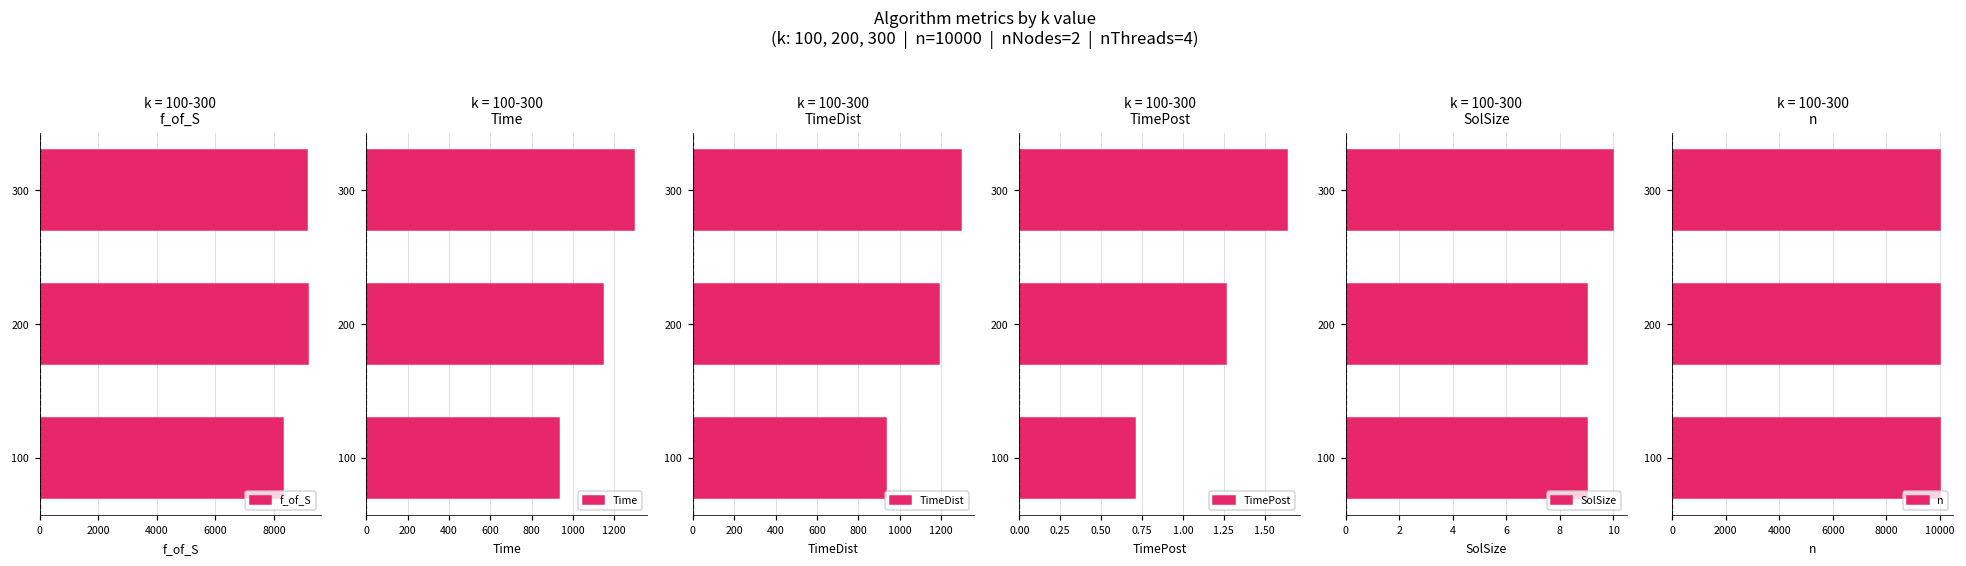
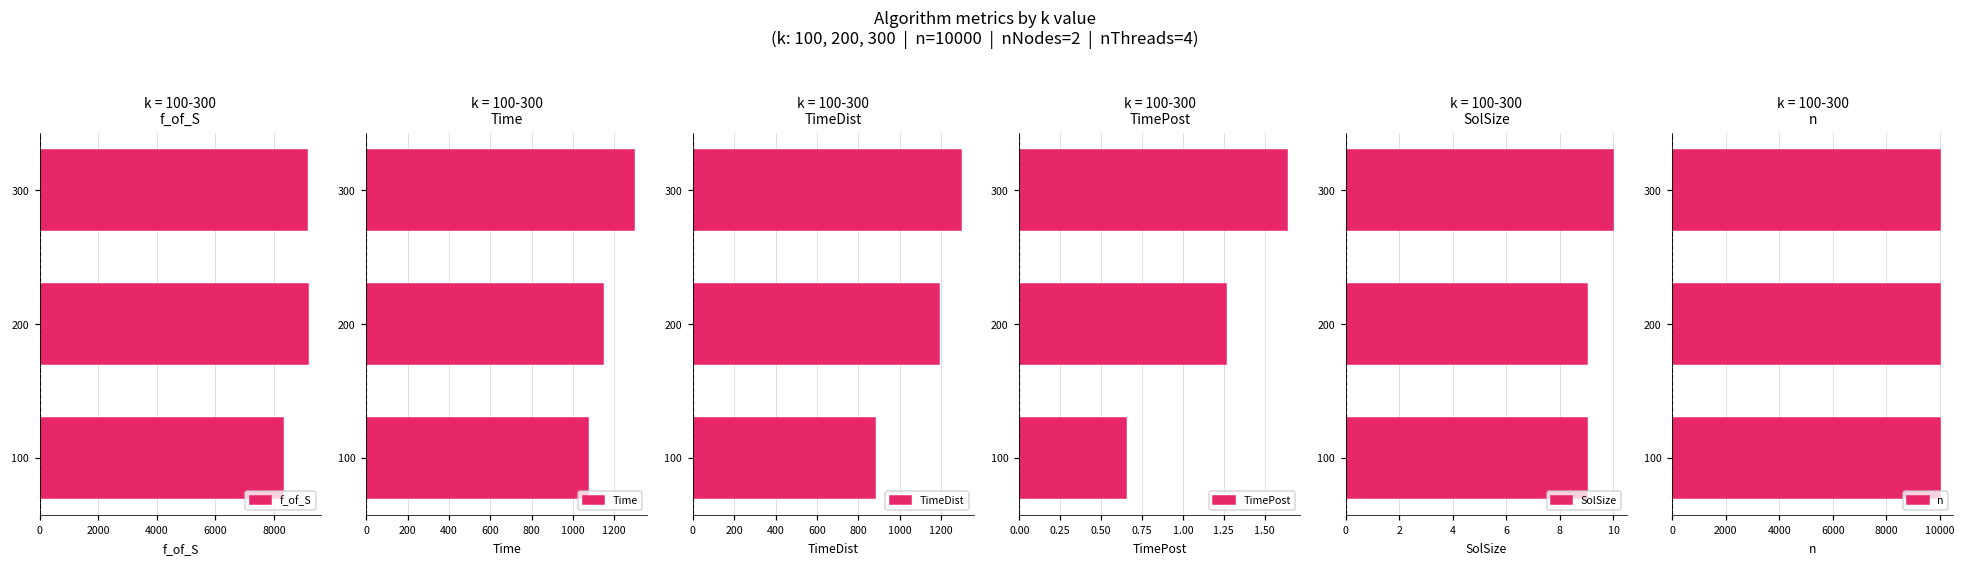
k = 100-300 Time, 100: 930 -> 1070
k = 100-300 TimeDist, 100: 930 -> 880
k = 100-300 TimePost, 100: 0.71 -> 0.65
